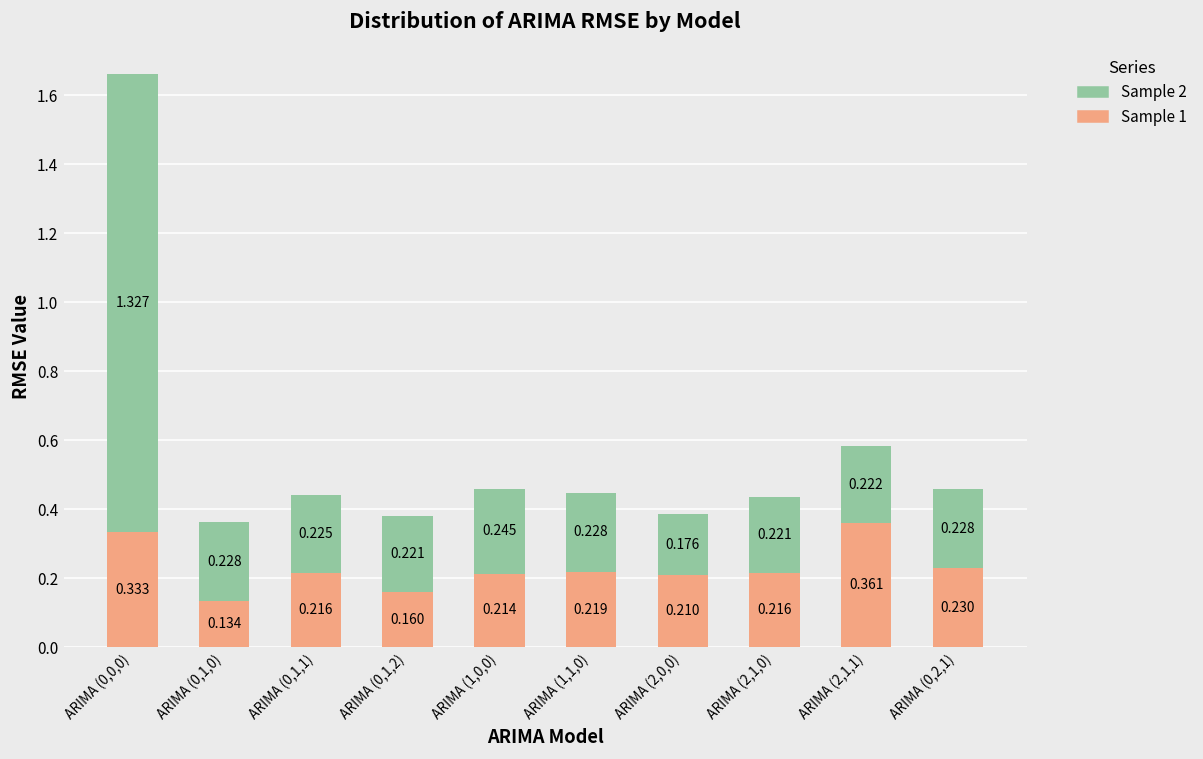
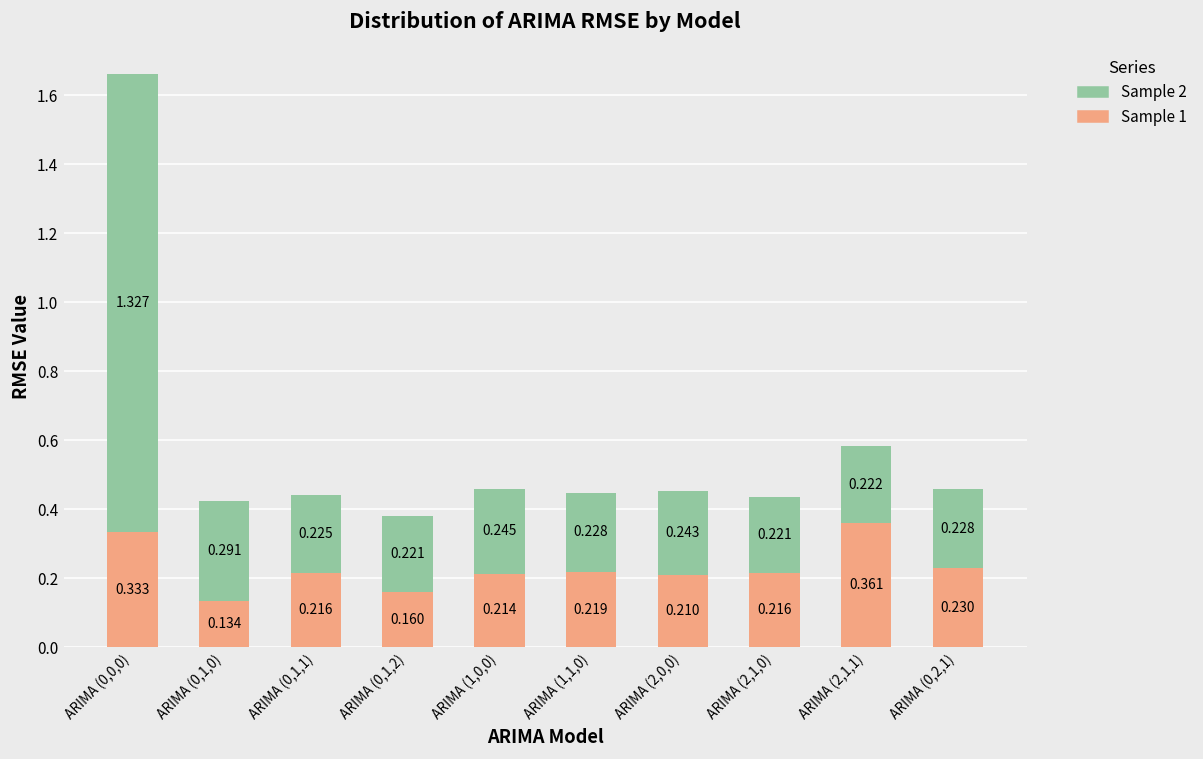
Sample 2, ARIMA (0,1,0): 0.228 -> 0.291
Sample 2, ARIMA (2,0,0): 0.176 -> 0.243
